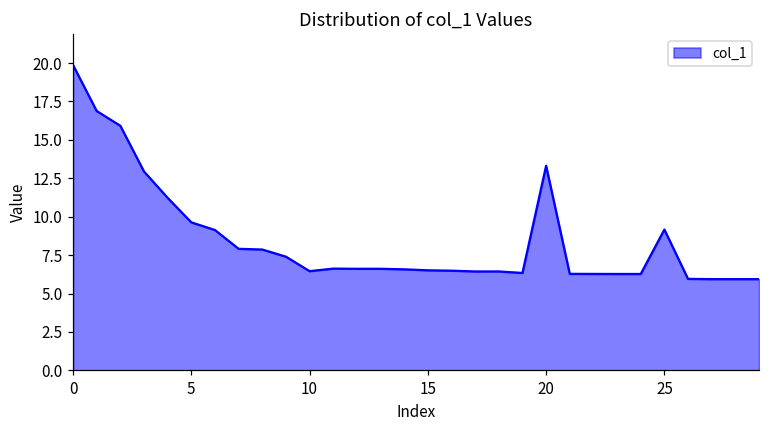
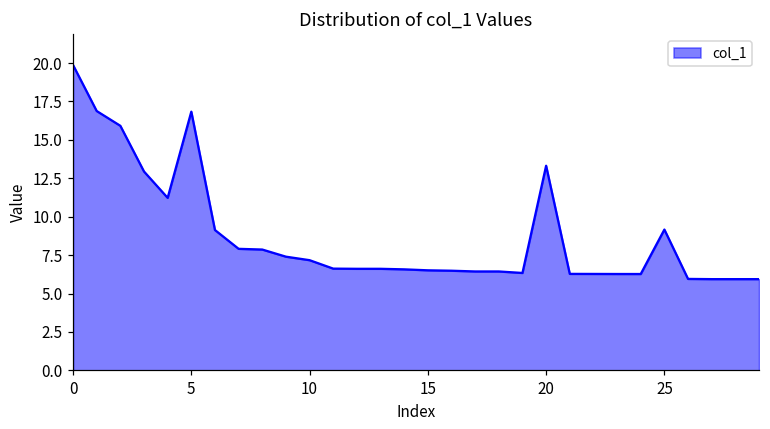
5: 9.6 -> 16.8
10: 6.5 -> 7.2
